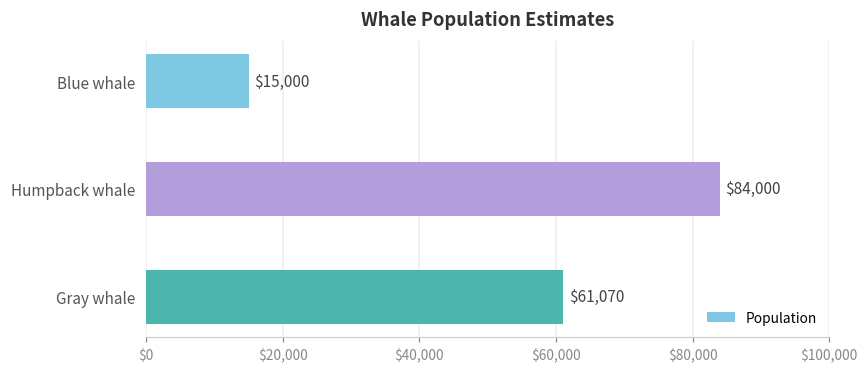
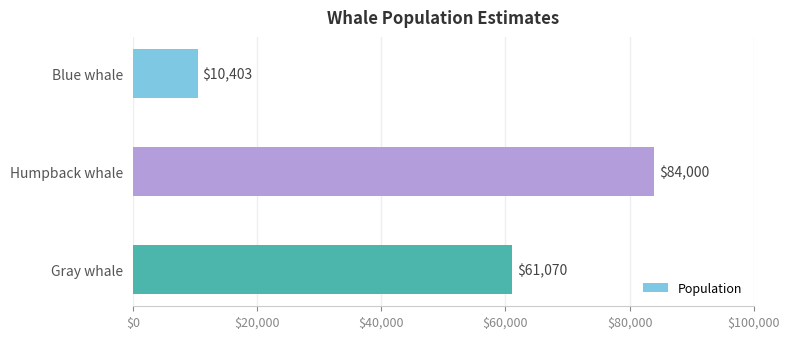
Blue whale: $15,000 -> $10,403
